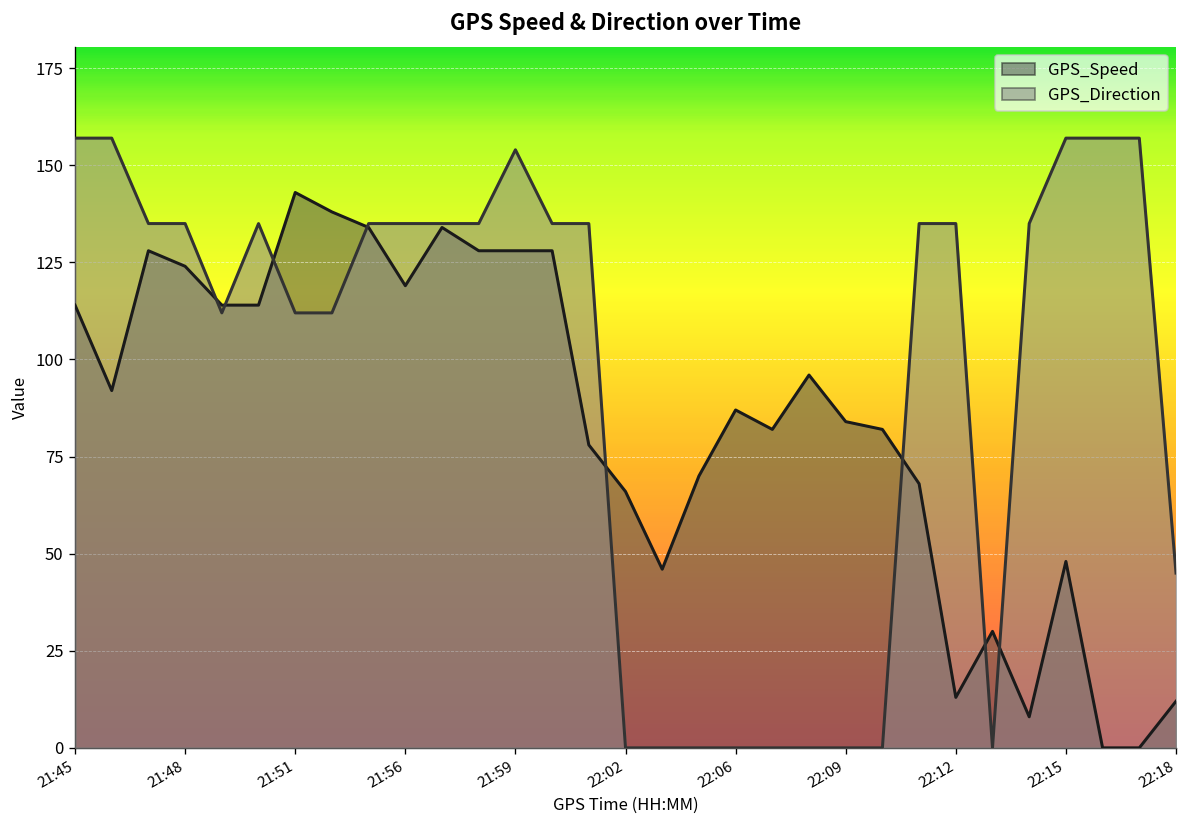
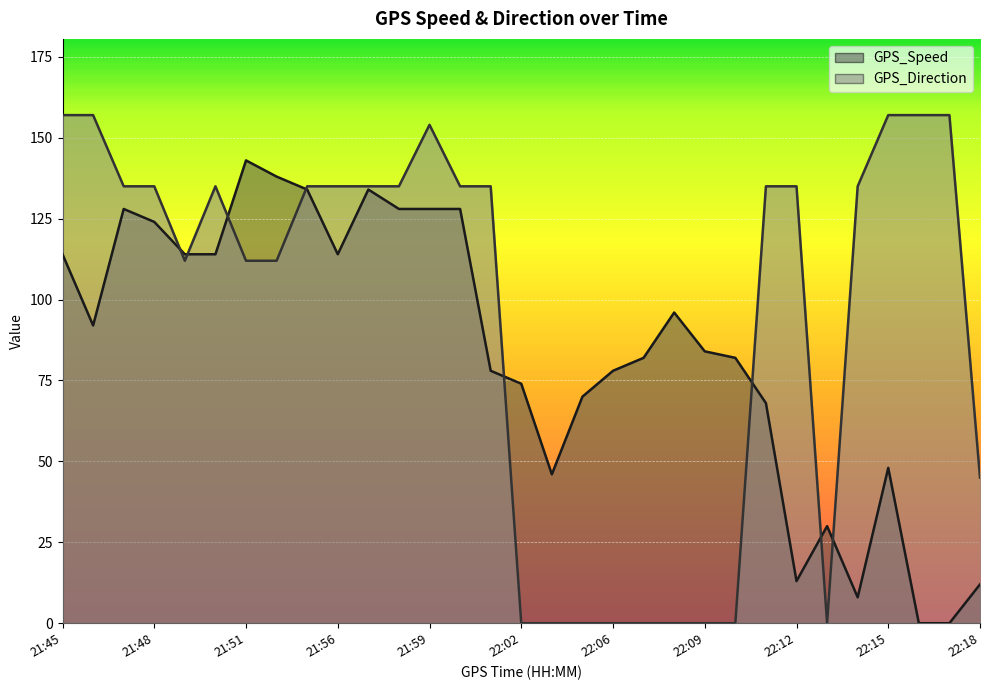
GPS_Speed, 21:56: 119 -> 114
GPS_Speed, 22:02: 66 -> 74
GPS_Speed, 22:06: 87 -> 78
